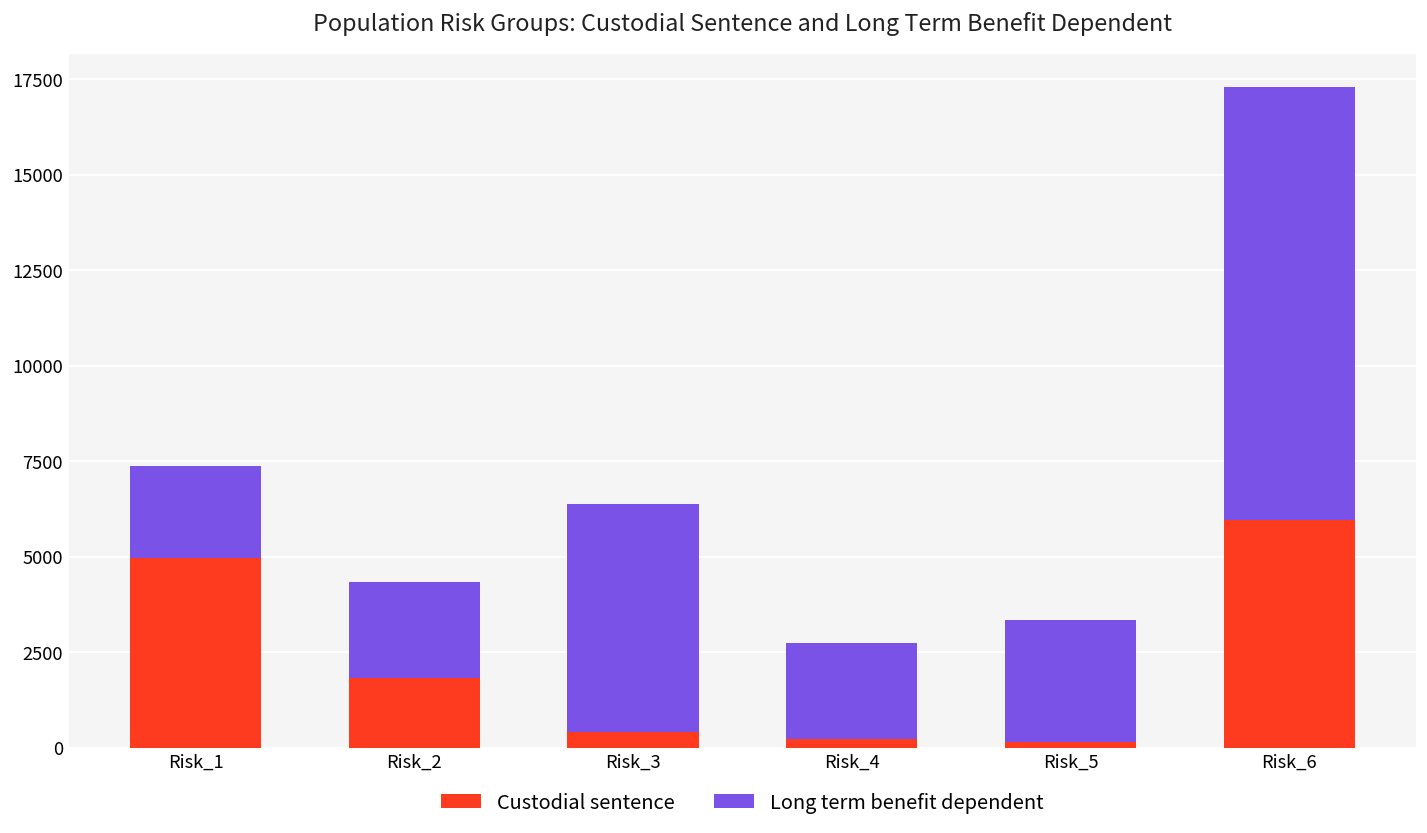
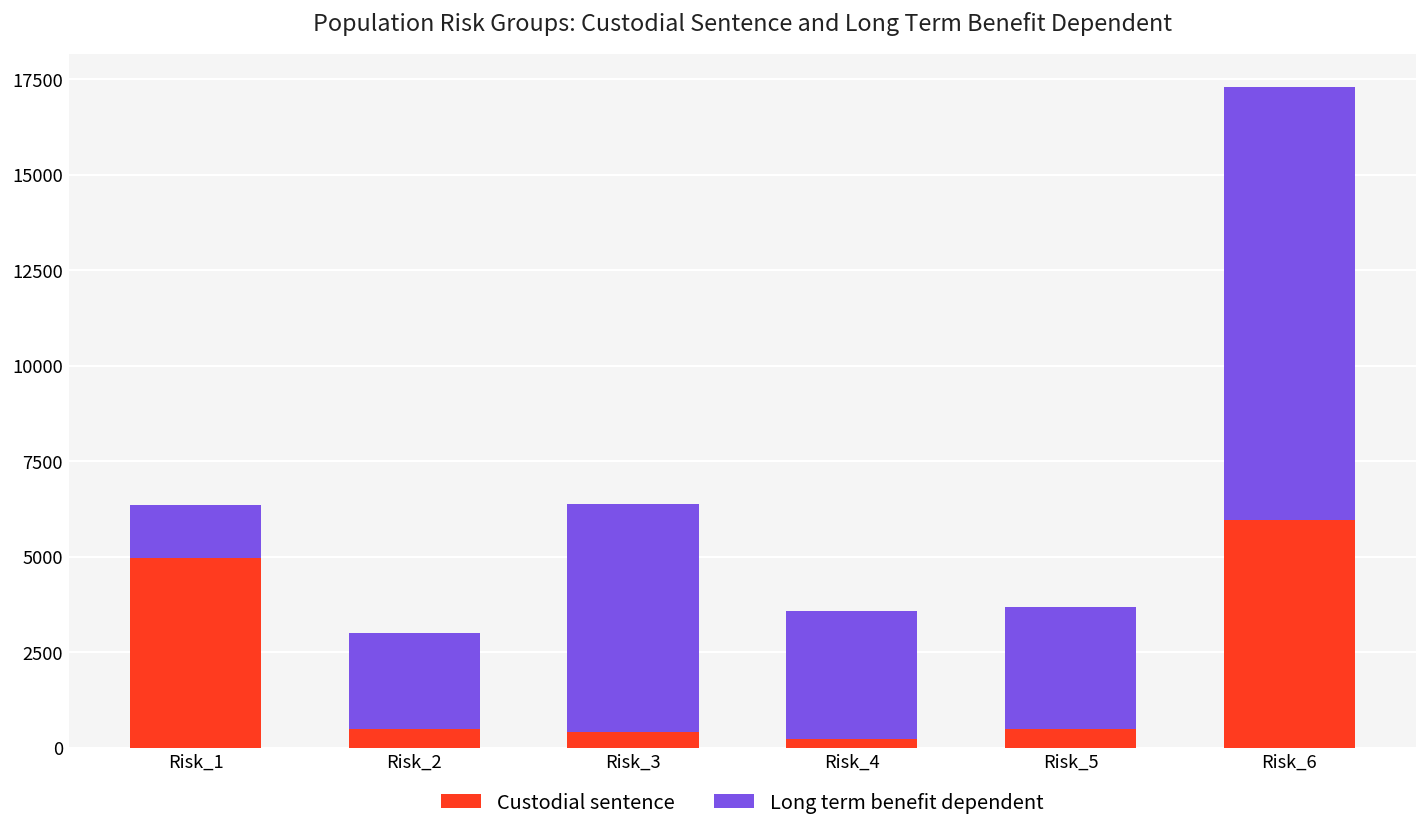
Long term benefit dependent, Risk_1: 2400 -> 1400
Custodial sentence, Risk_2: 1800 -> 500
Long term benefit dependent, Risk_4: 2500 -> 3400
Custodial sentence, Risk_5: 200 -> 500
